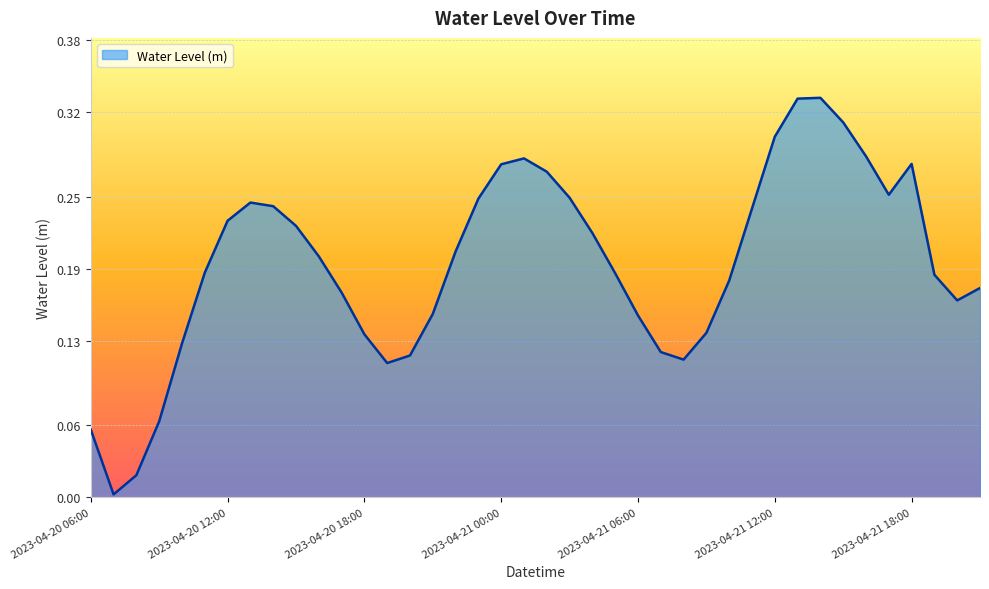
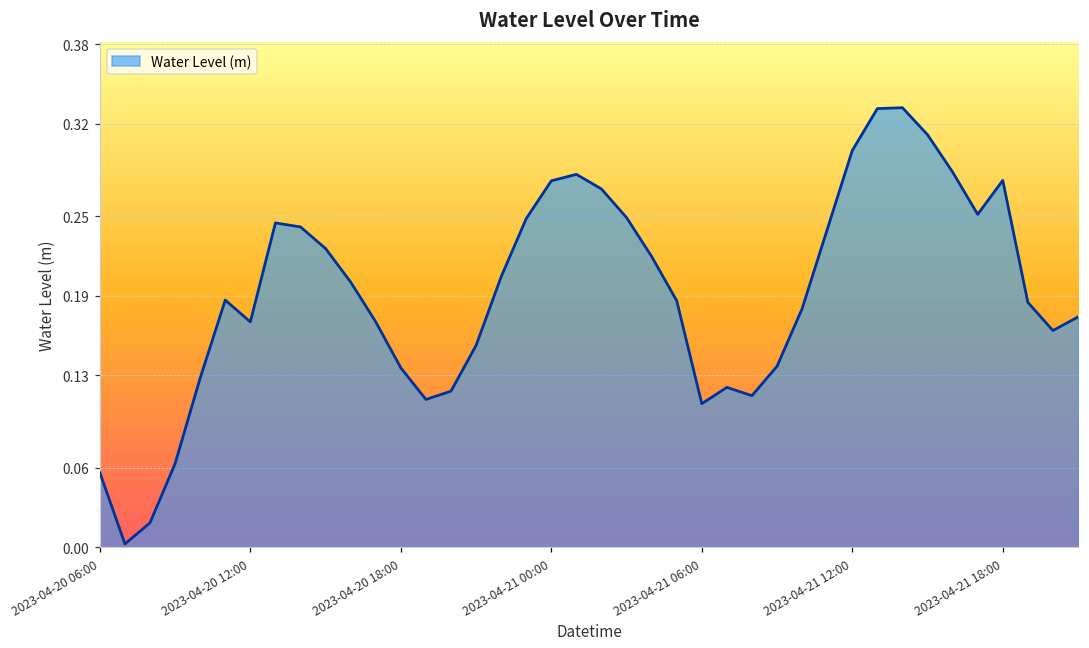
2023-04-20 12:00: 0.230 -> 0.170
2023-04-21 06:00: 0.151 -> 0.108
